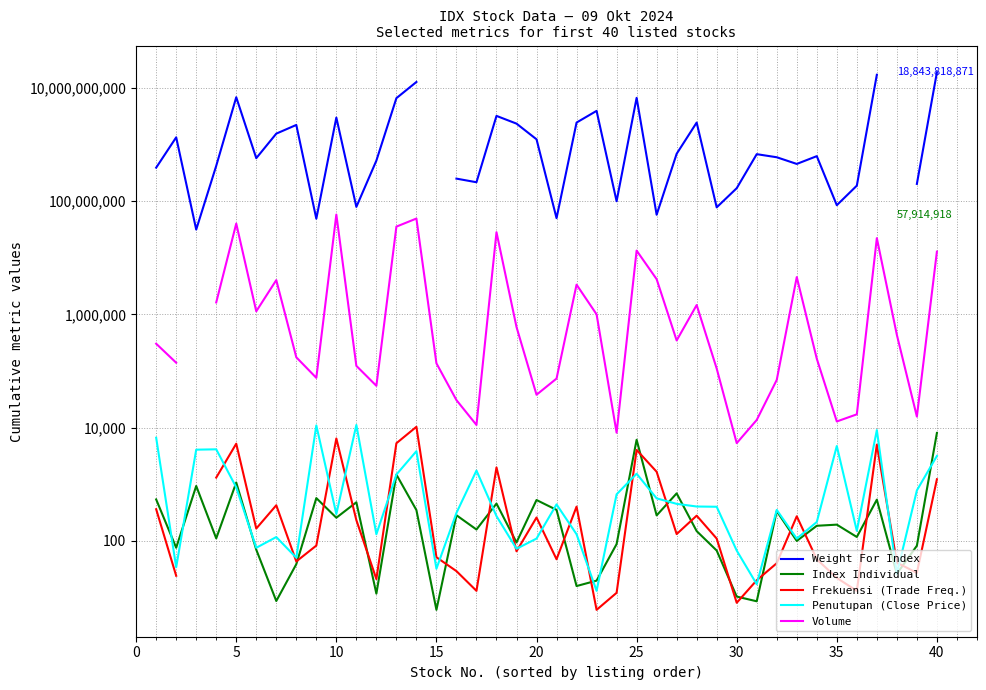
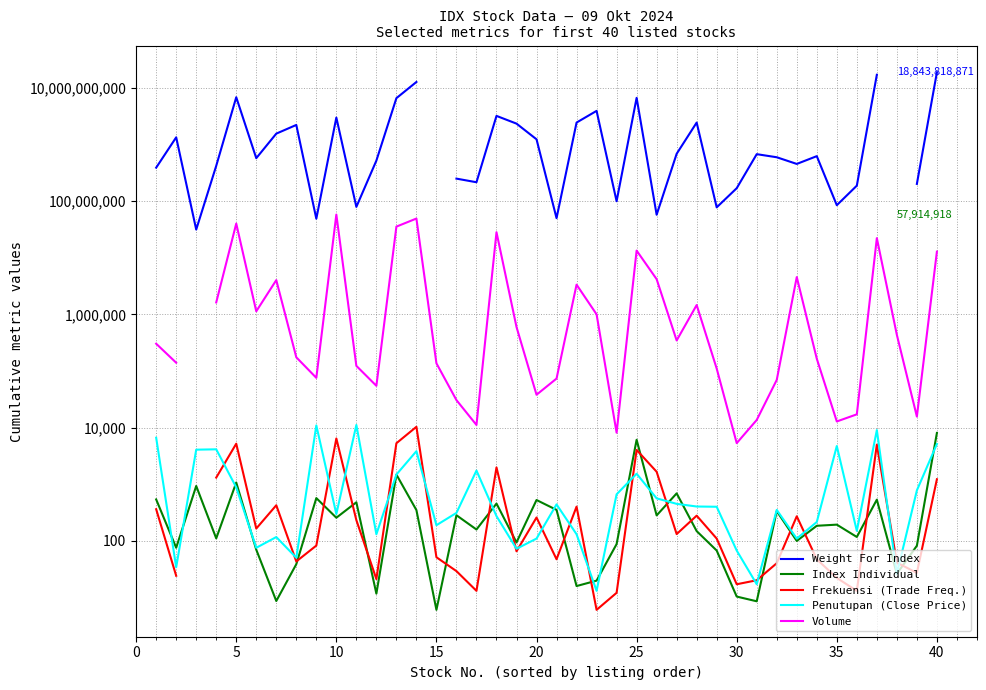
Penutupan (Close Price), 15: 30 -> 190
Frekuensi (Trade Freq.), 30: 8 -> 17
Penutupan (Close Price), 40: 3,000 -> 5,000
